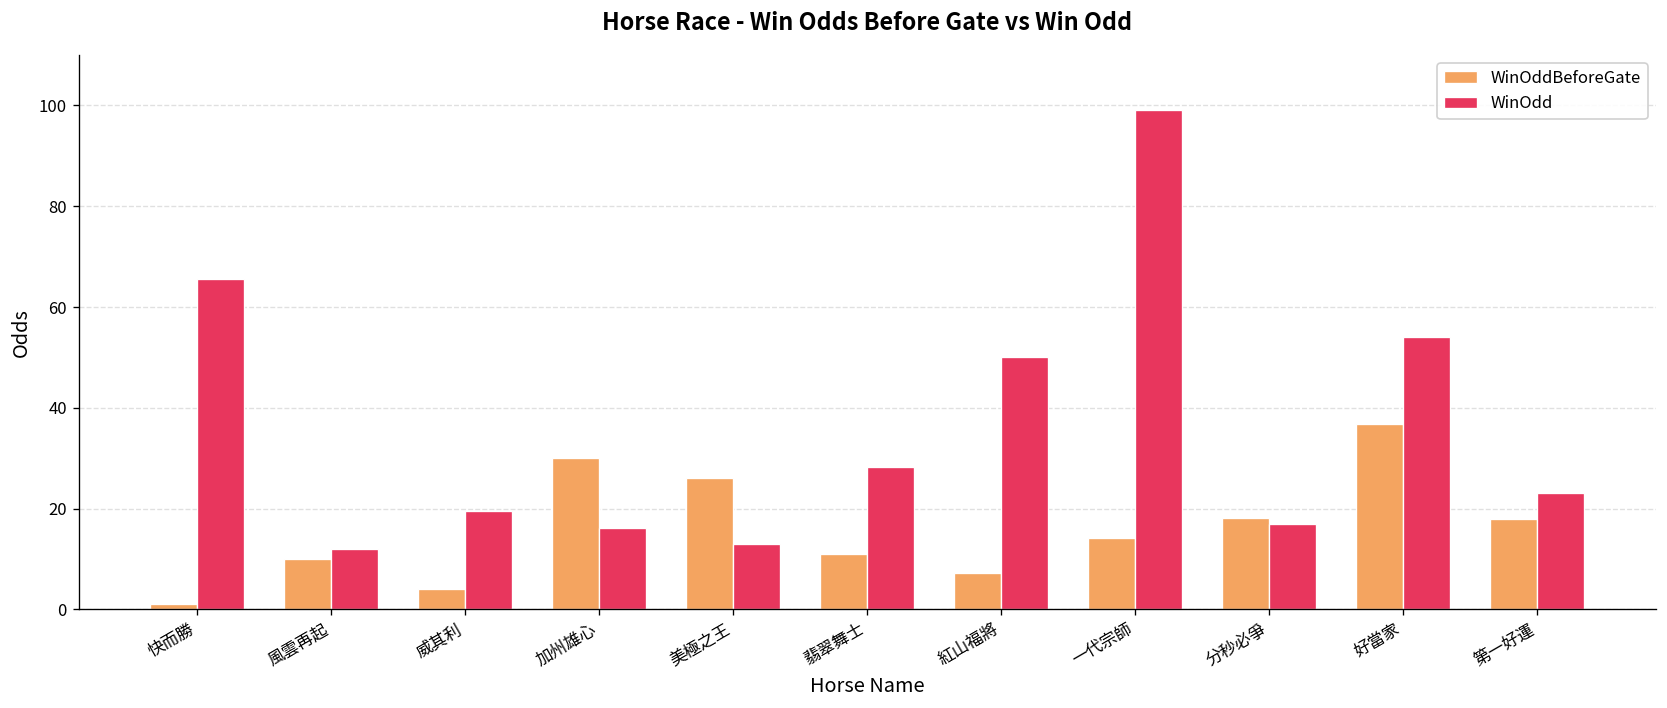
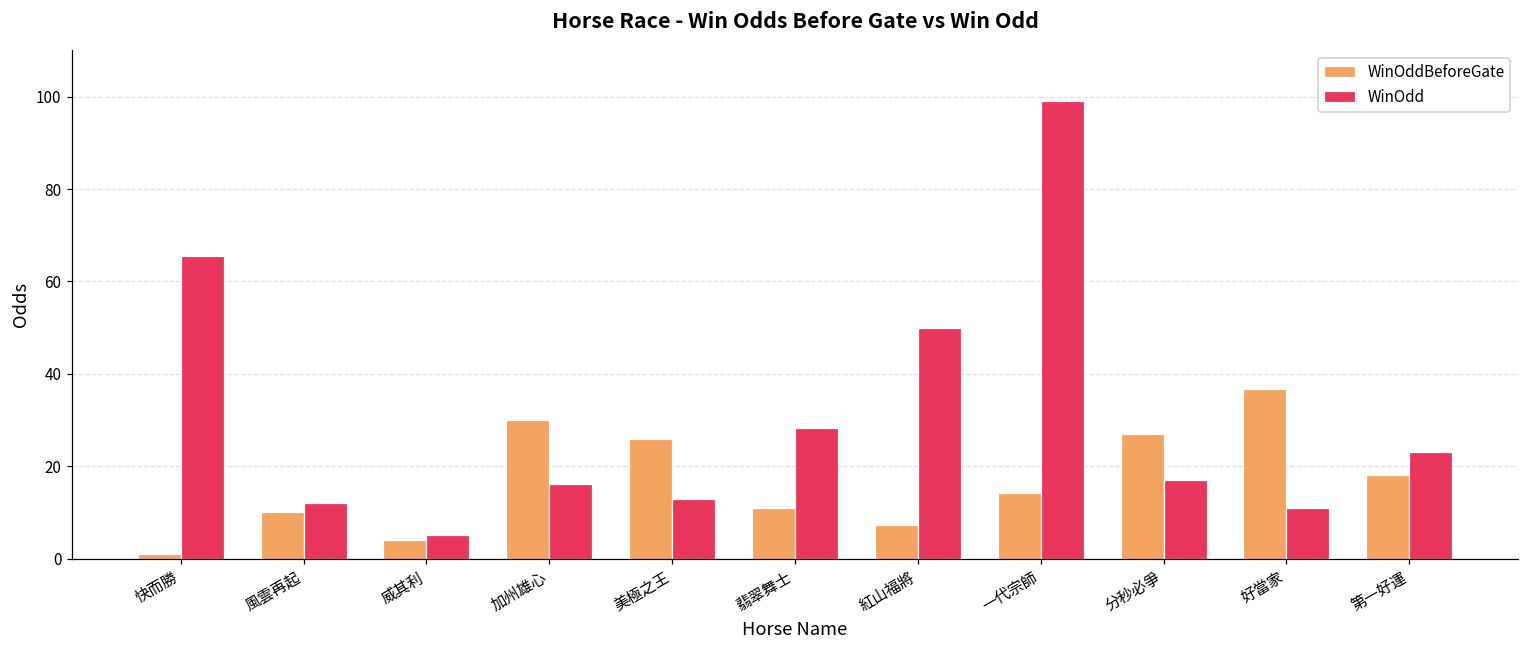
WinOdd, 威其利: 20 -> 5
WinOddBeforeGate, 分秒必爭: 18 -> 27
WinOdd, 好當家: 54 -> 11
